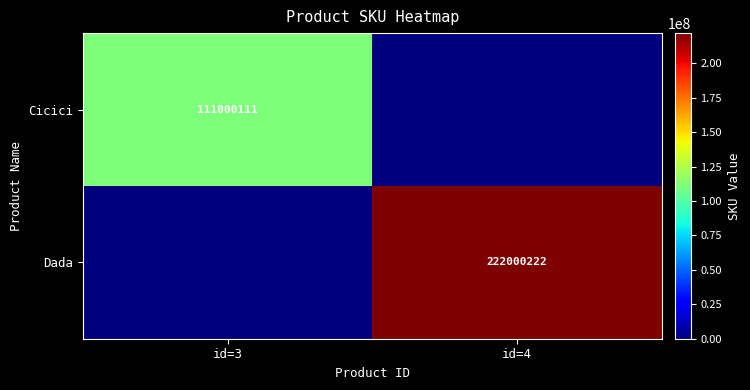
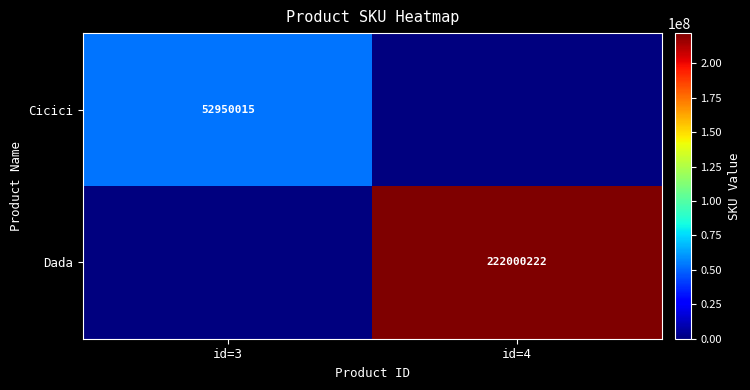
Cicici, id=3: 111000111 -> 52950015
